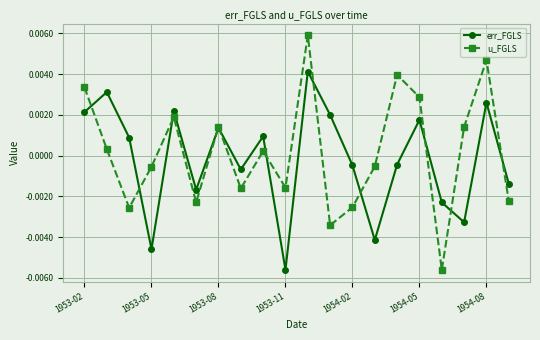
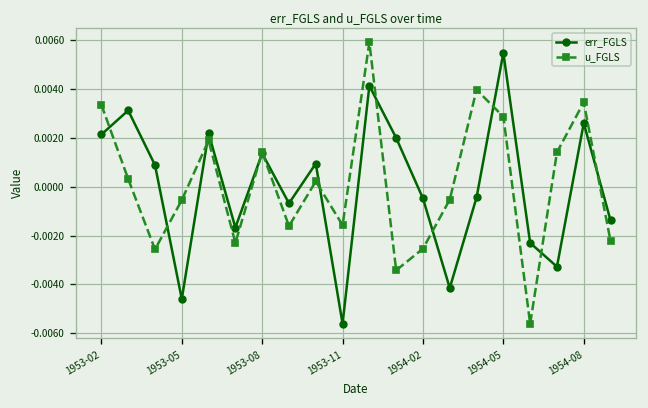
err_FGLS, 1954-05: 0.0018 -> 0.0055
u_FGLS, 1954-08: 0.0047 -> 0.0034
